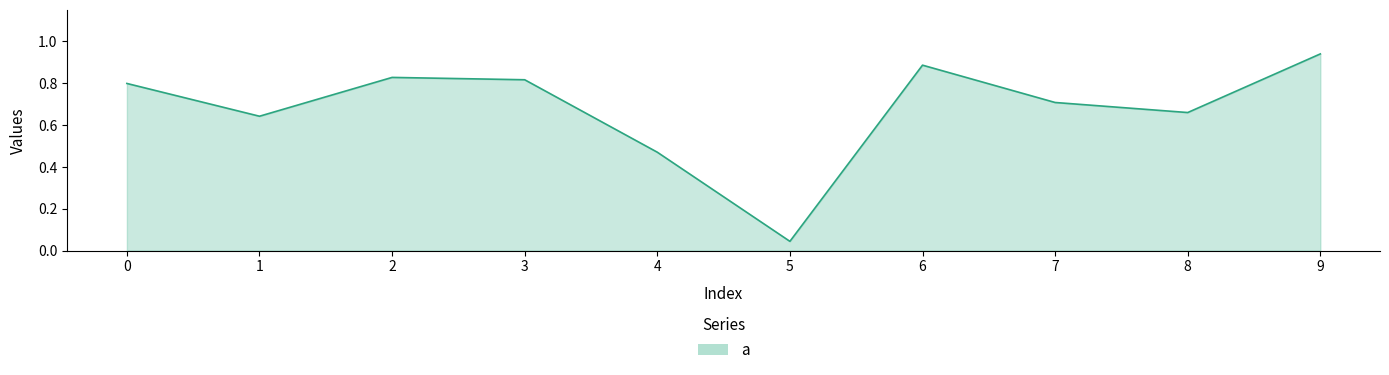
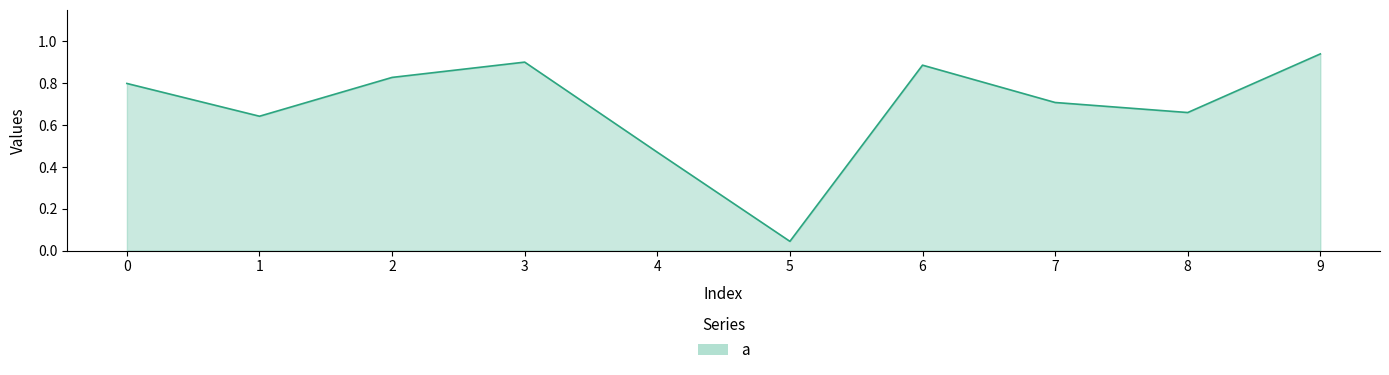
3: 0.82 -> 0.90
